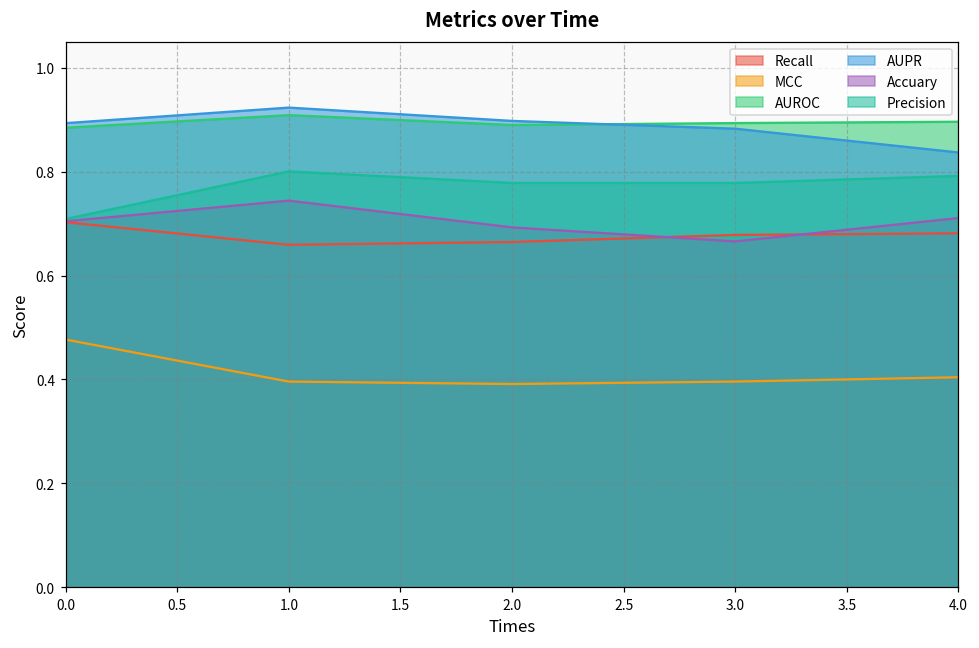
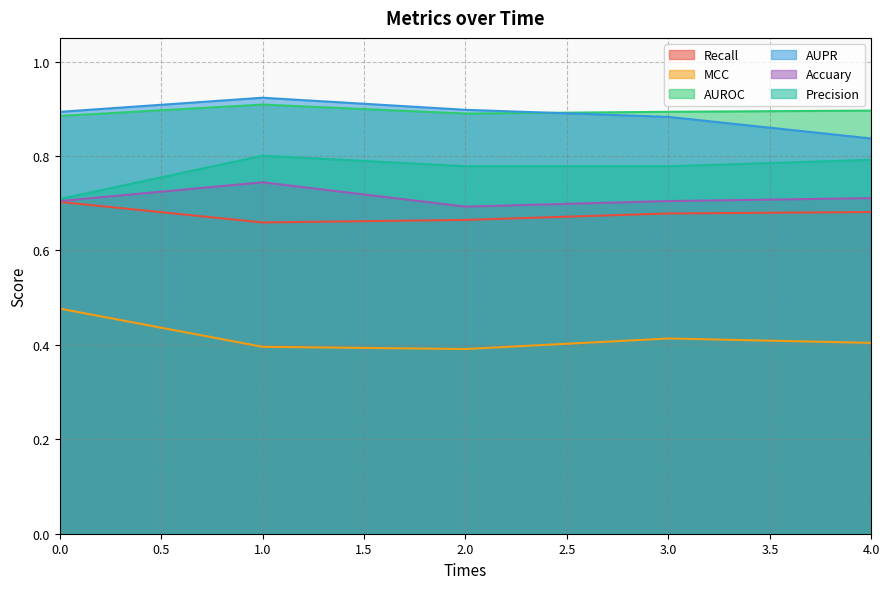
MCC, 3.0: 0.40 -> 0.41
Accuary, 3.0: 0.67 -> 0.70
